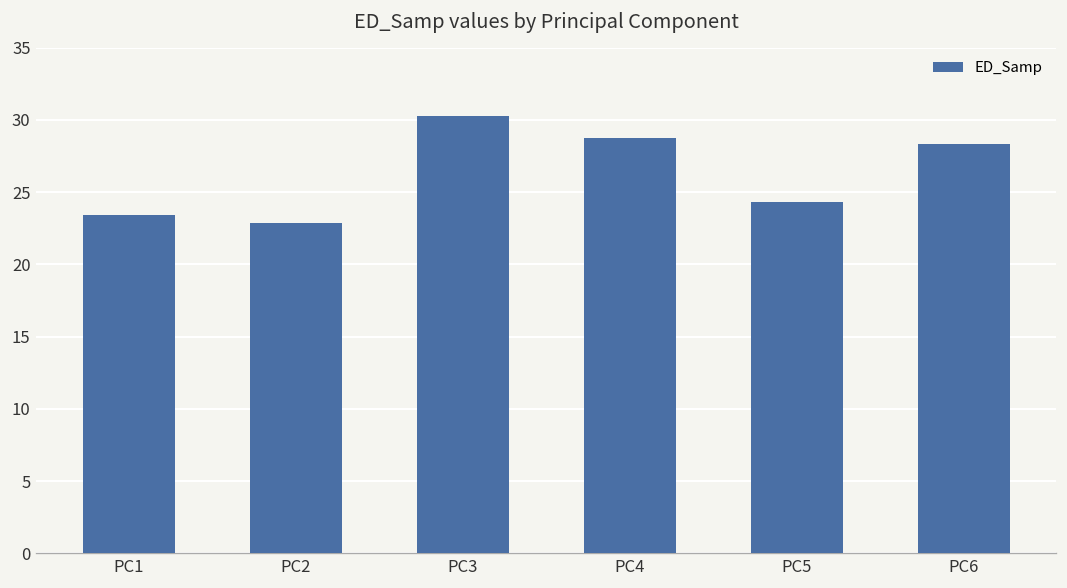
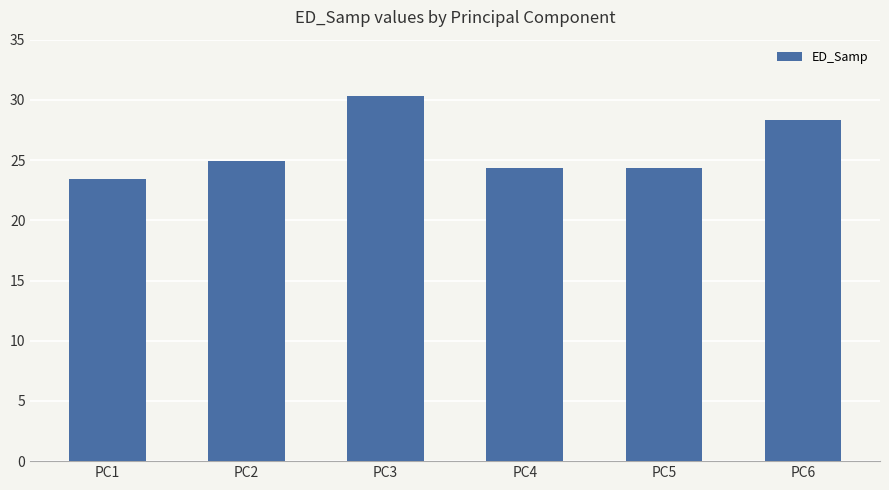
PC2: 22.9 -> 24.9
PC4: 28.8 -> 24.4
